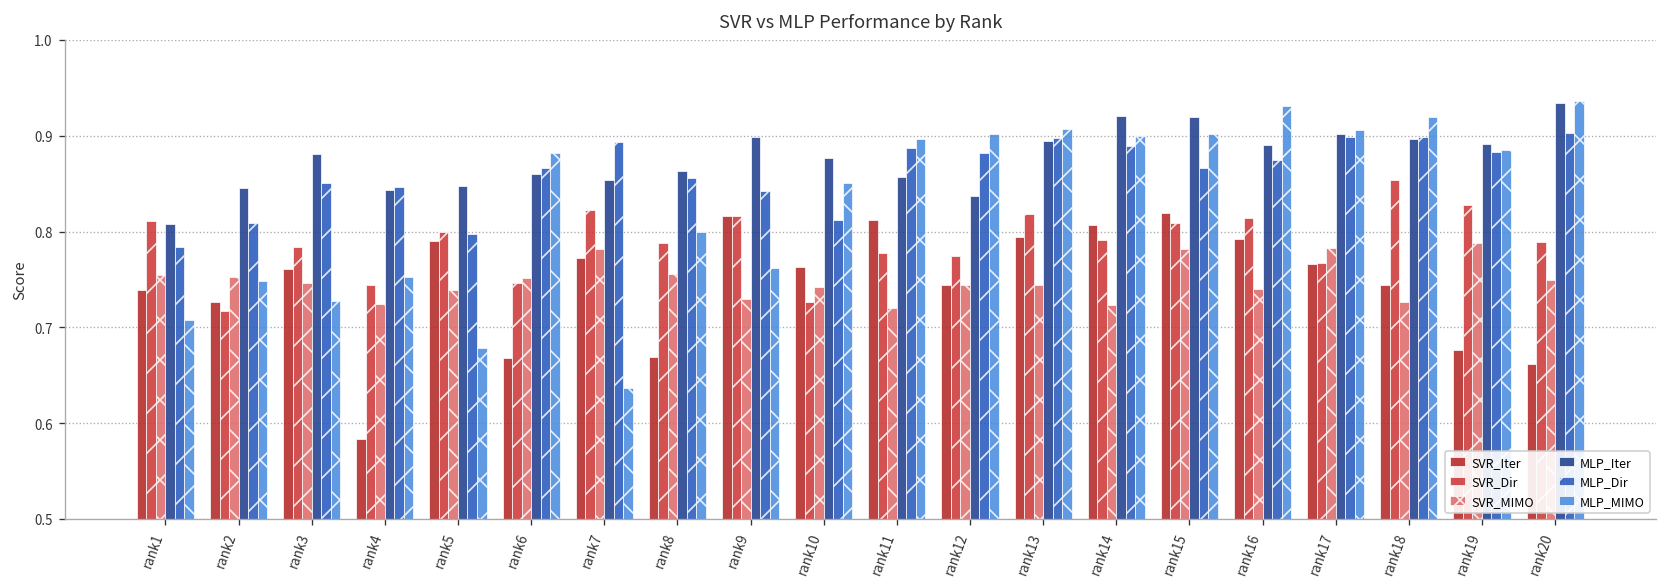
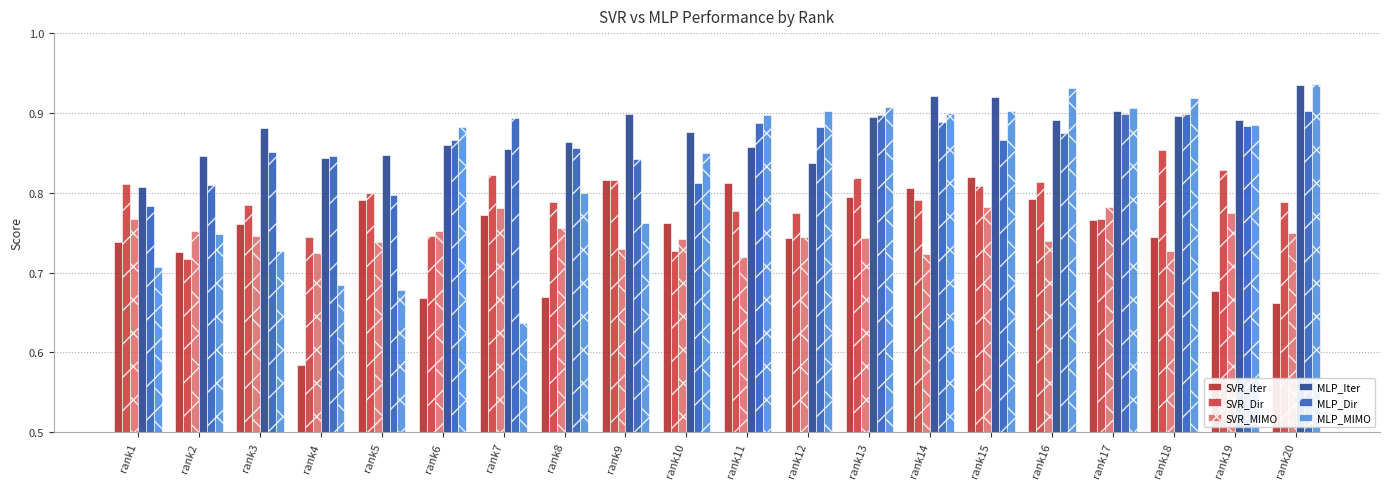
SVR_MIMO, rank1: 0.75 -> 0.77
MLP_MIMO, rank4: 0.75 -> 0.68
SVR_MIMO, rank19: 0.79 -> 0.77
